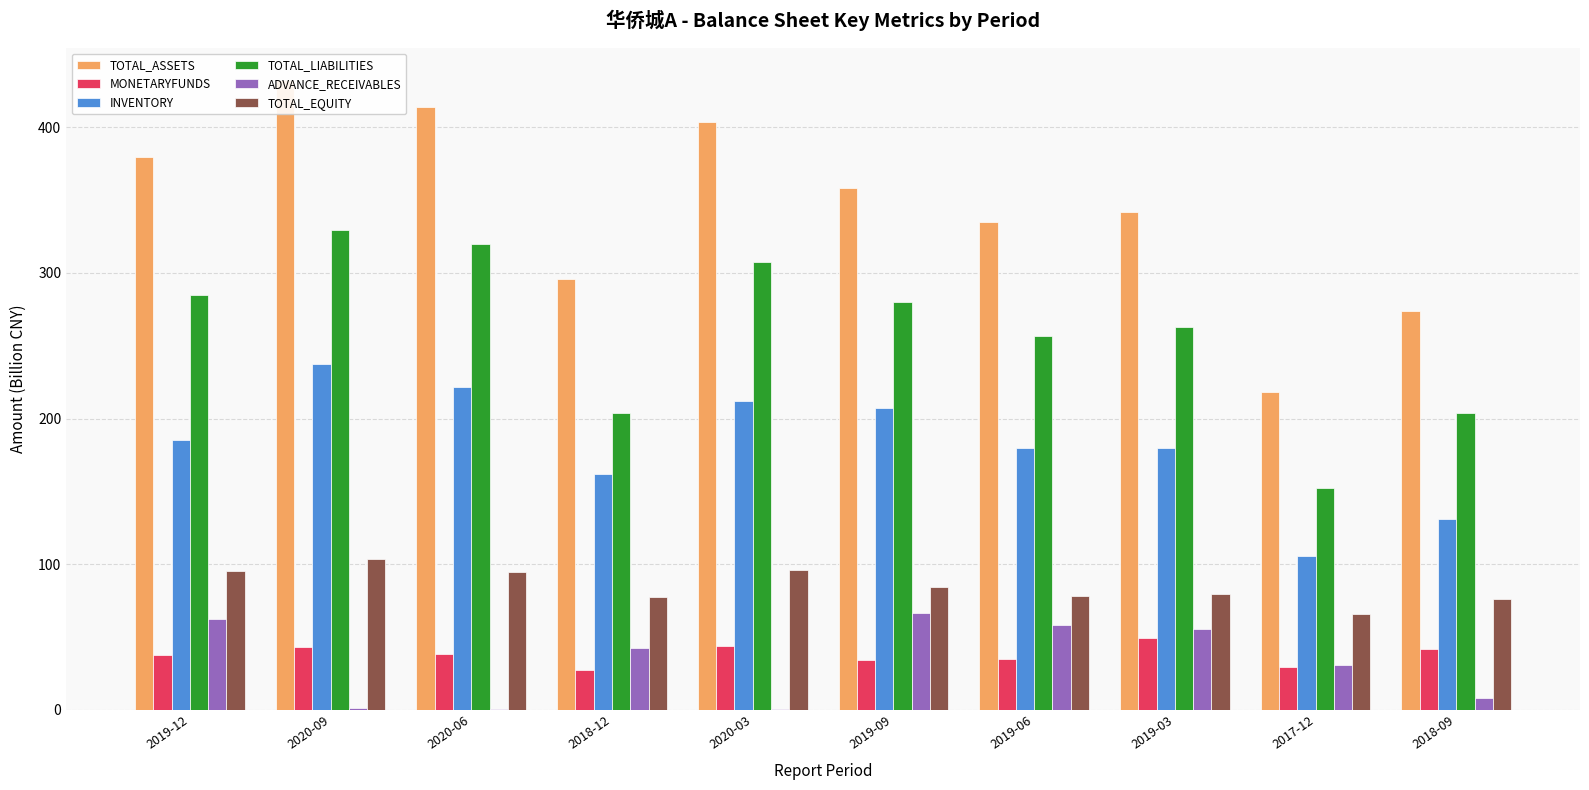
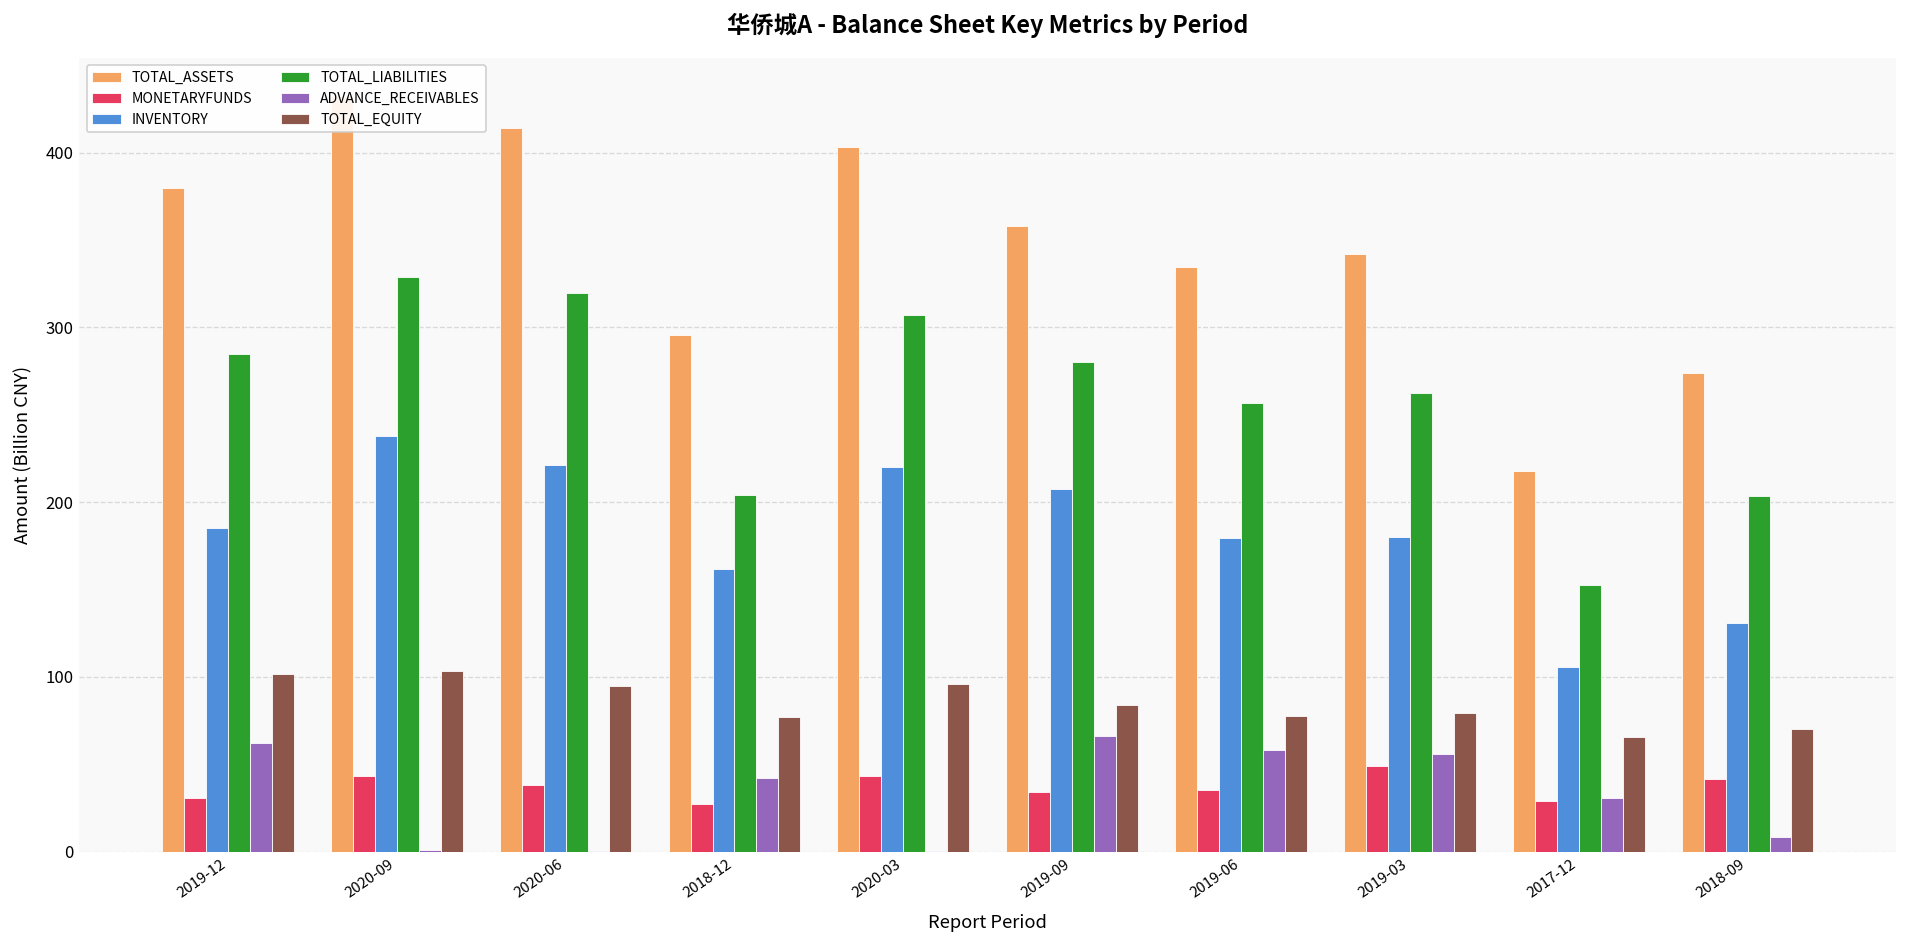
MONETARYFUNDS, 2019-12: 37 -> 31
TOTAL_EQUITY, 2019-12: 95 -> 102
INVENTORY, 2020-03: 212 -> 220
TOTAL_EQUITY, 2018-09: 76 -> 70
